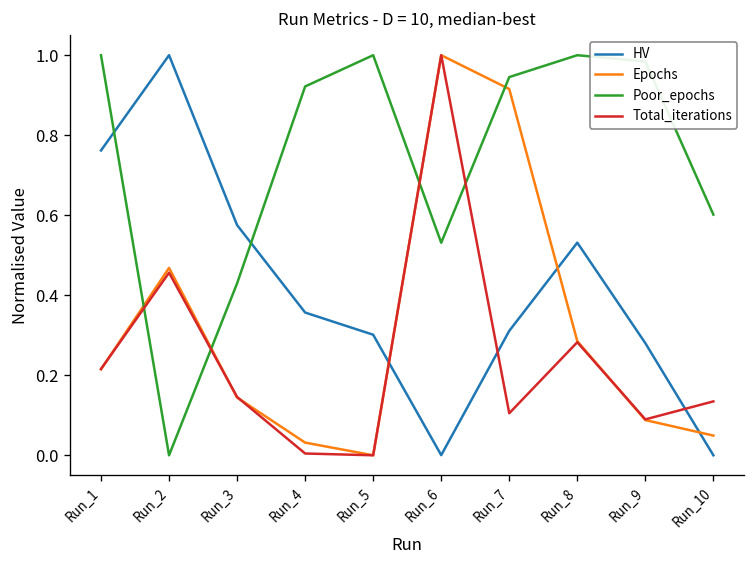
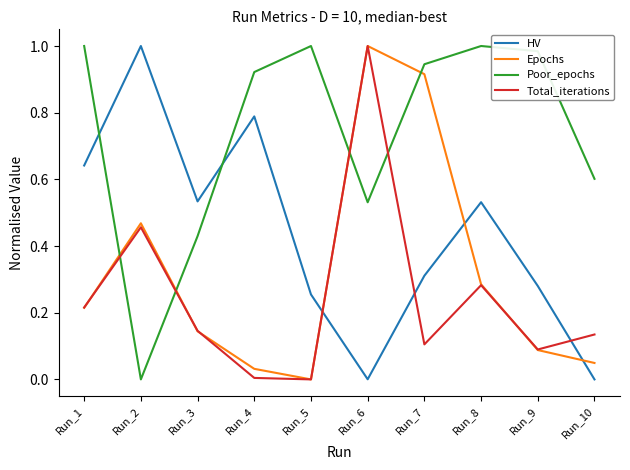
HV, Run_1: 0.76 -> 0.64
HV, Run_3: 0.58 -> 0.53
HV, Run_4: 0.36 -> 0.79
HV, Run_5: 0.30 -> 0.25
